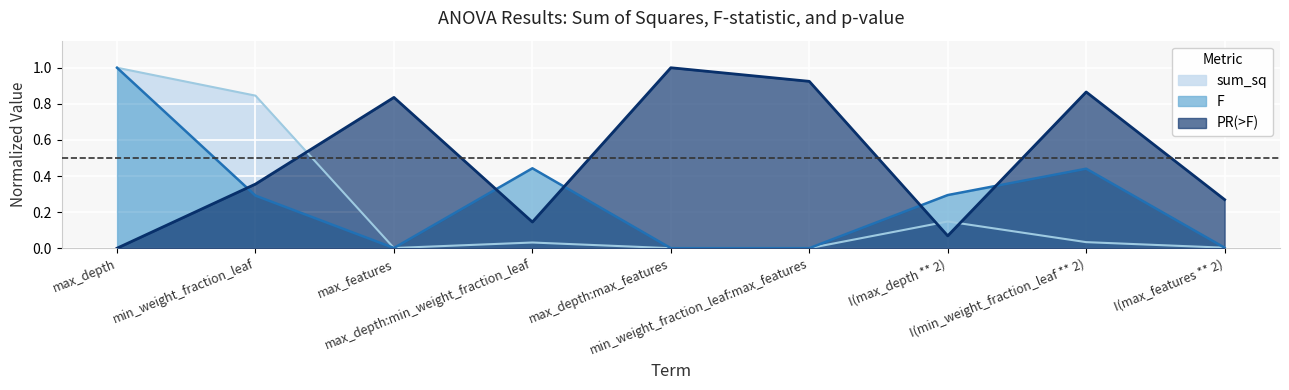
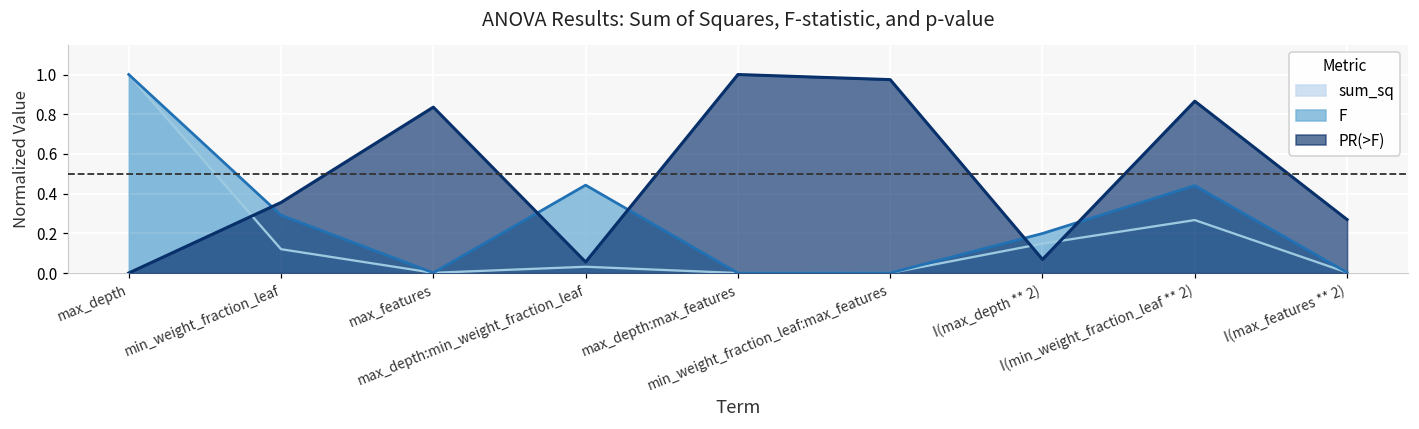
sum_sq, min_weight_fraction_leaf: 0.85 -> 0.12
PR(>F), max_depth:min_weight_fraction_leaf: 0.15 -> 0.06
PR(>F), min_weight_fraction_leaf:max_features: 0.92 -> 0.97
F, I(max_depth ** 2): 0.29 -> 0.20
sum_sq, I(min_weight_fraction_leaf ** 2): 0.03 -> 0.27
